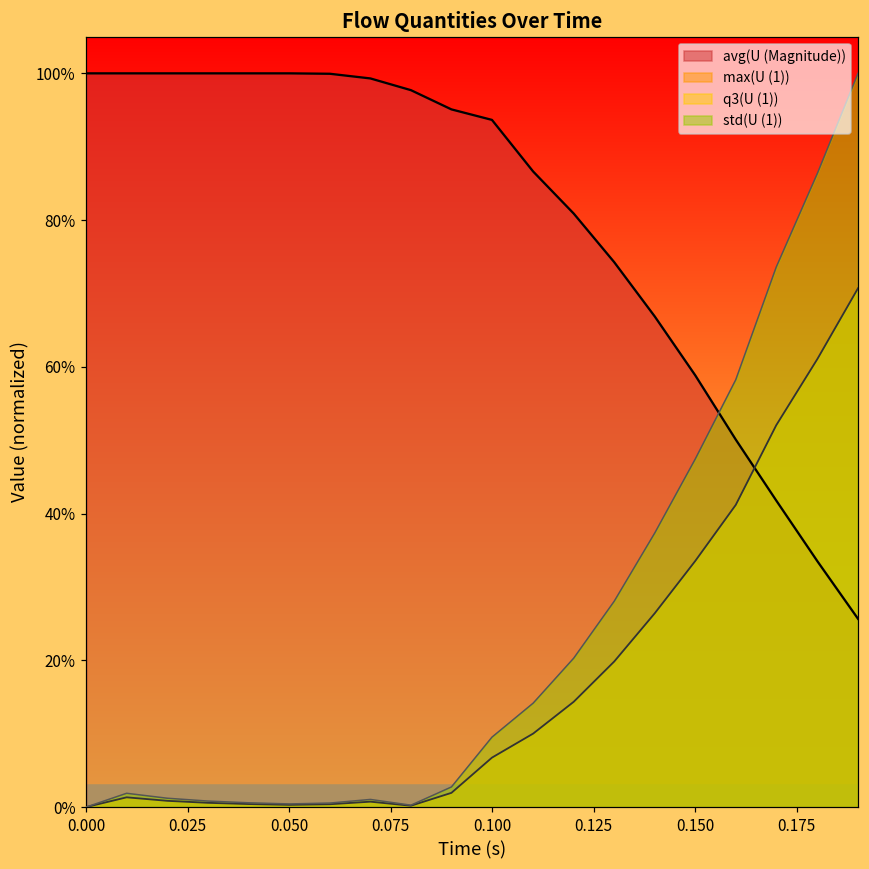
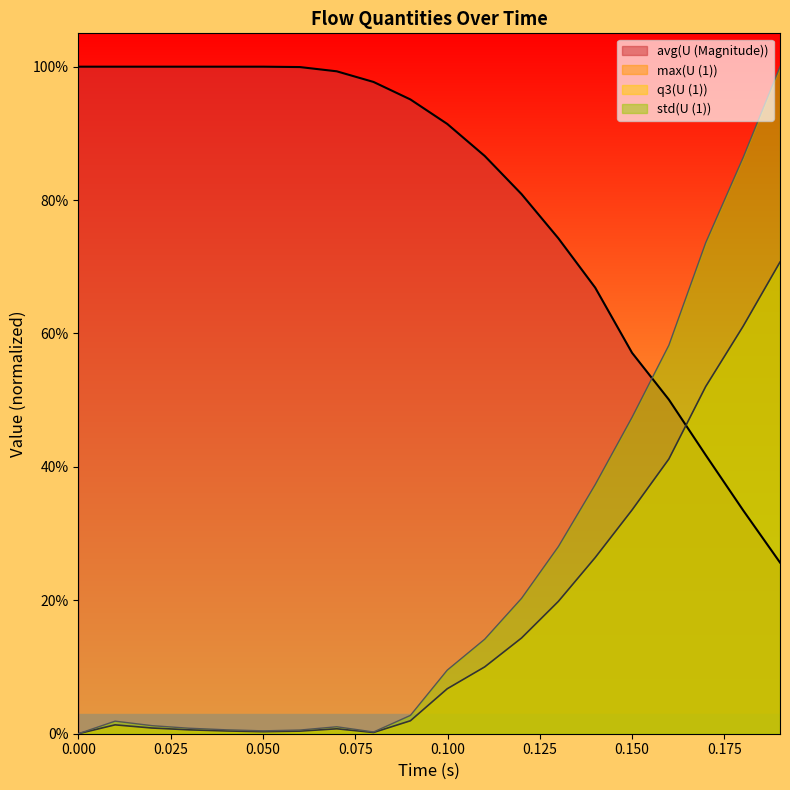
avg(U (Magnitude)), 0.100: 94% -> 91%
avg(U (Magnitude)), 0.150: 59% -> 57%
